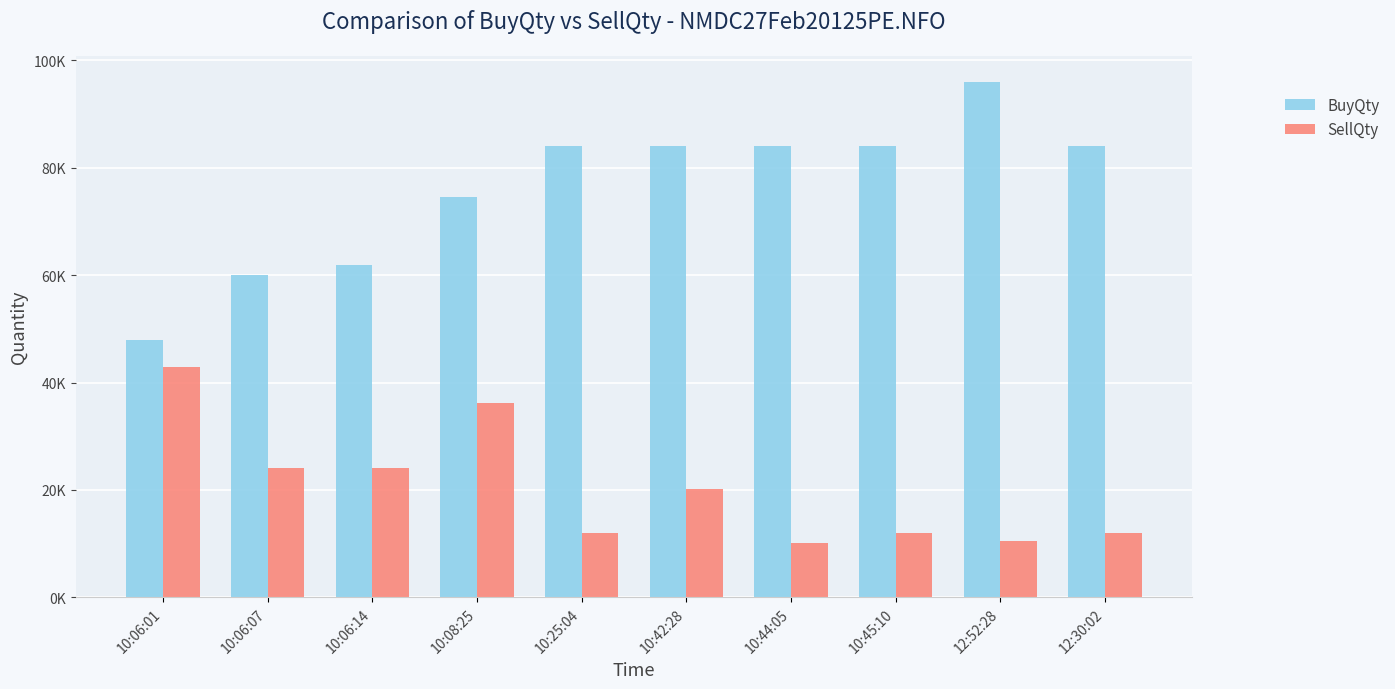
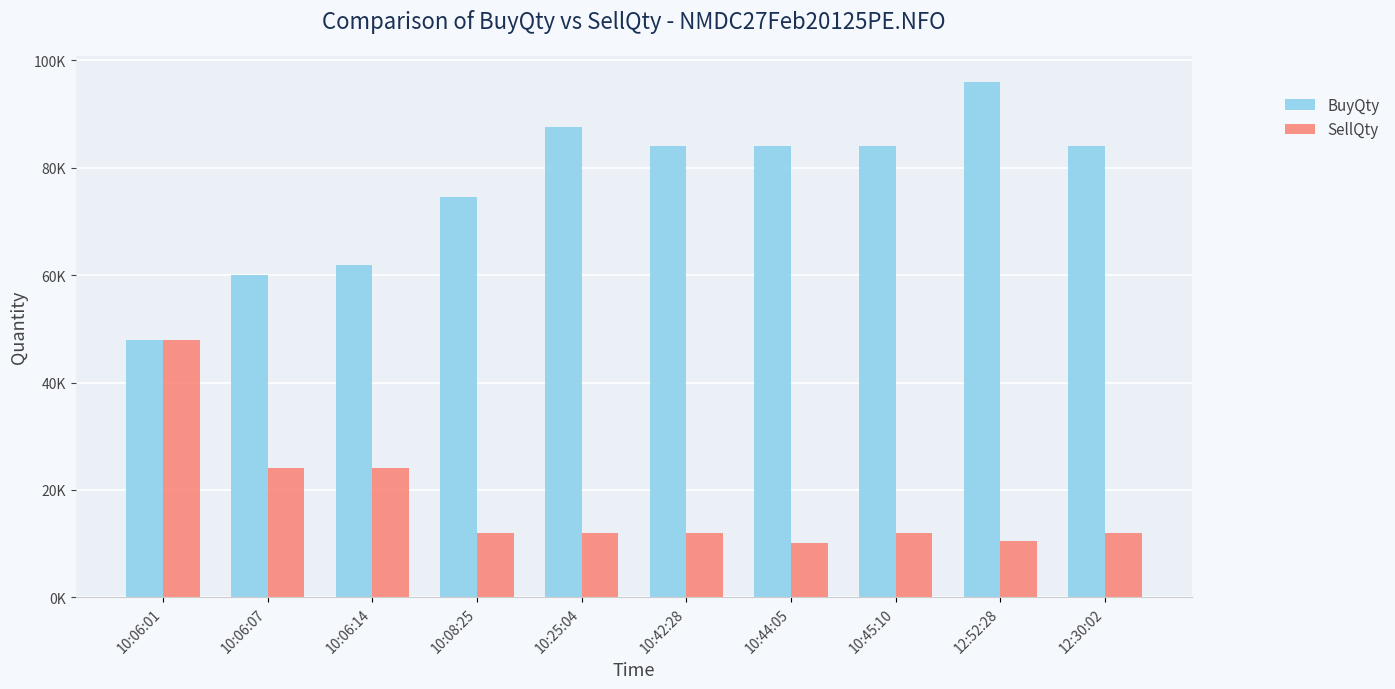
SellQty, 10:06:01: 43000 -> 48000
SellQty, 10:08:25: 36000 -> 12000
BuyQty, 10:25:04: 84000 -> 88000
SellQty, 10:42:28: 20000 -> 12000
